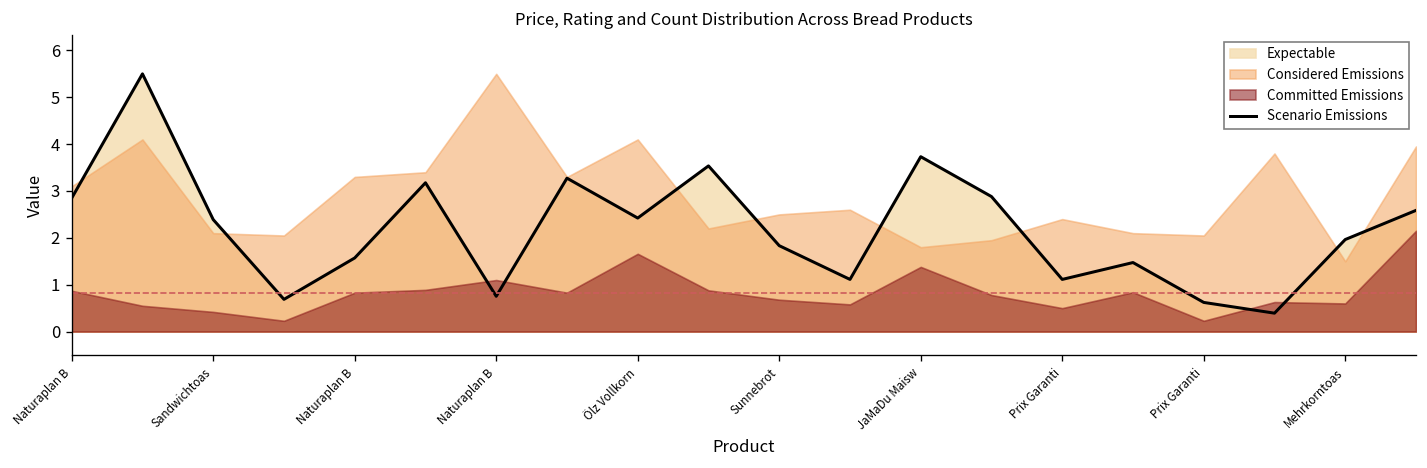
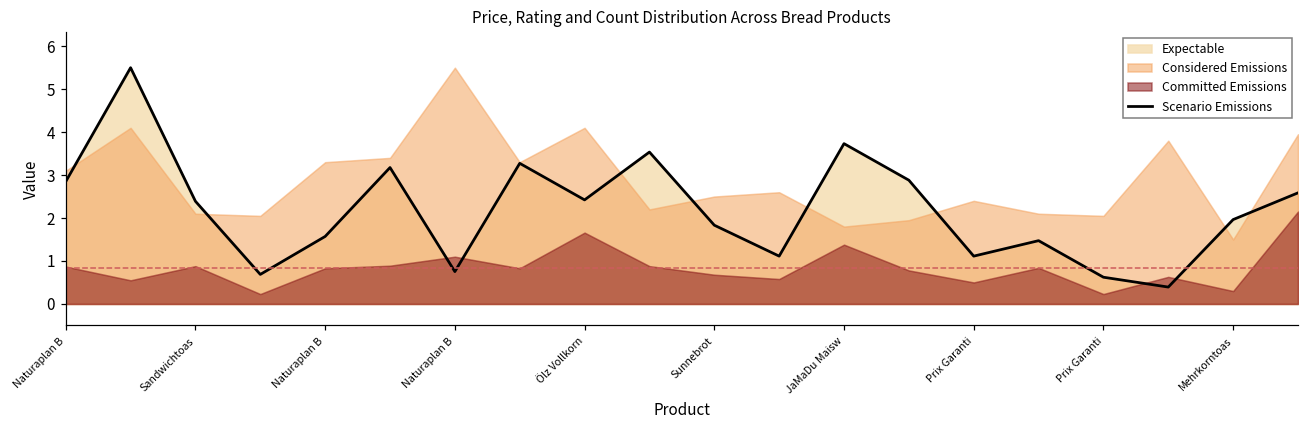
Committed Emissions, Sandwichtoas: 0.4 -> 0.9
Committed Emissions, Mehrkorntoas: 0.6 -> 0.3
